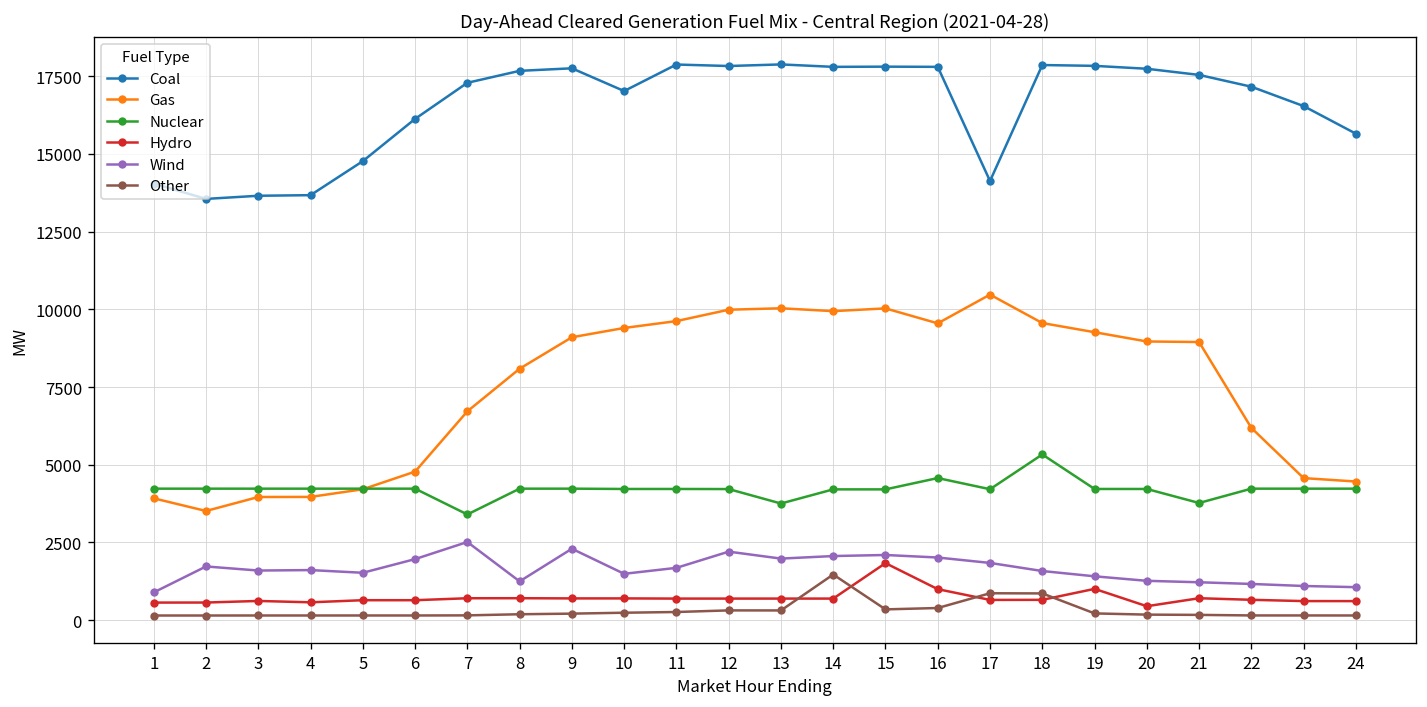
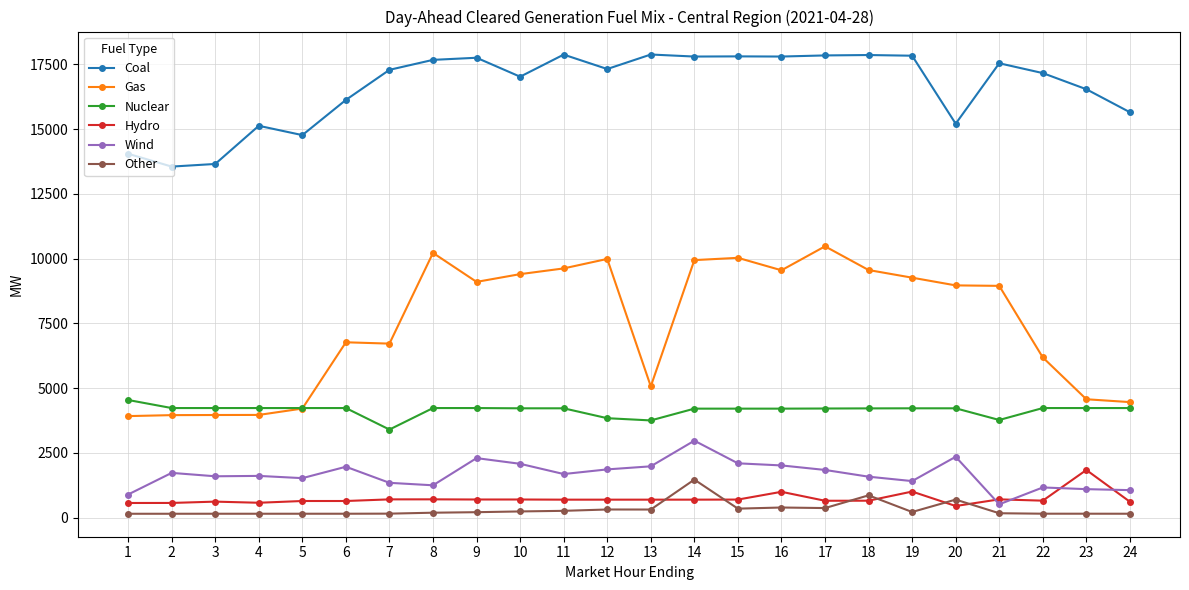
Nuclear, 1: 4200 -> 4500
Gas, 2: 3500 -> 4000
Coal, 4: 13700 -> 15100
Gas, 6: 4800 -> 6800
Wind, 7: 2500 -> 1300
Gas, 8: 8100 -> 10200
Wind, 10: 1500 -> 2100
Coal, 12: 17800 -> 17300
Nuclear, 12: 4200 -> 3800
Wind, 12: 2200 -> 1900
Gas, 13: 10000 -> 5100
Wind, 14: 2100 -> 3000
Hydro, 15: 1800 -> 700
Nuclear, 16: 4600 -> 4200
Coal, 17: 14100 -> 17800
Other, 17: 900 -> 400
Nuclear, 18: 5300 -> 4200
Coal, 20: 17700 -> 15200
Wind, 20: 1300 -> 2300
Other, 20: 200 -> 700
Wind, 21: 1200 -> 500
Hydro, 23: 600 -> 1800
